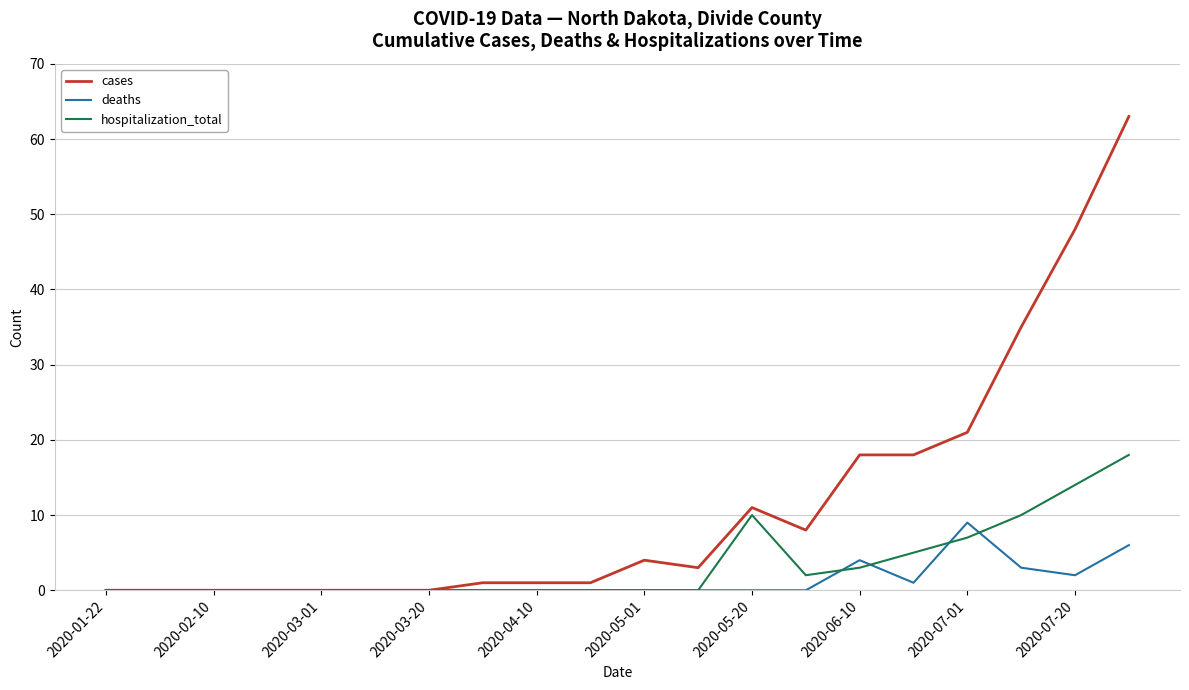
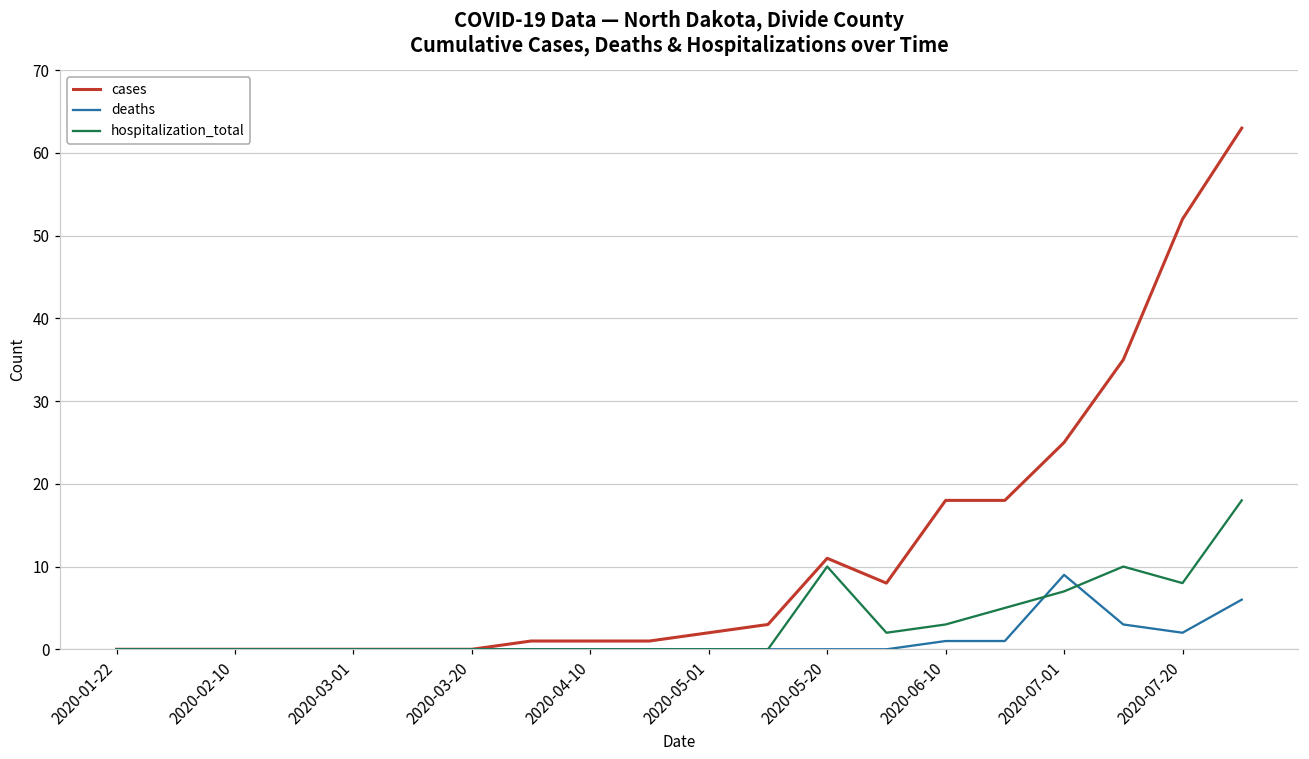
cases, 2020-05-01: 4 -> 2
deaths, 2020-06-10: 4 -> 1
cases, 2020-07-01: 21 -> 25
cases, 2020-07-20: 48 -> 52
hospitalization_total, 2020-07-20: 14 -> 8
